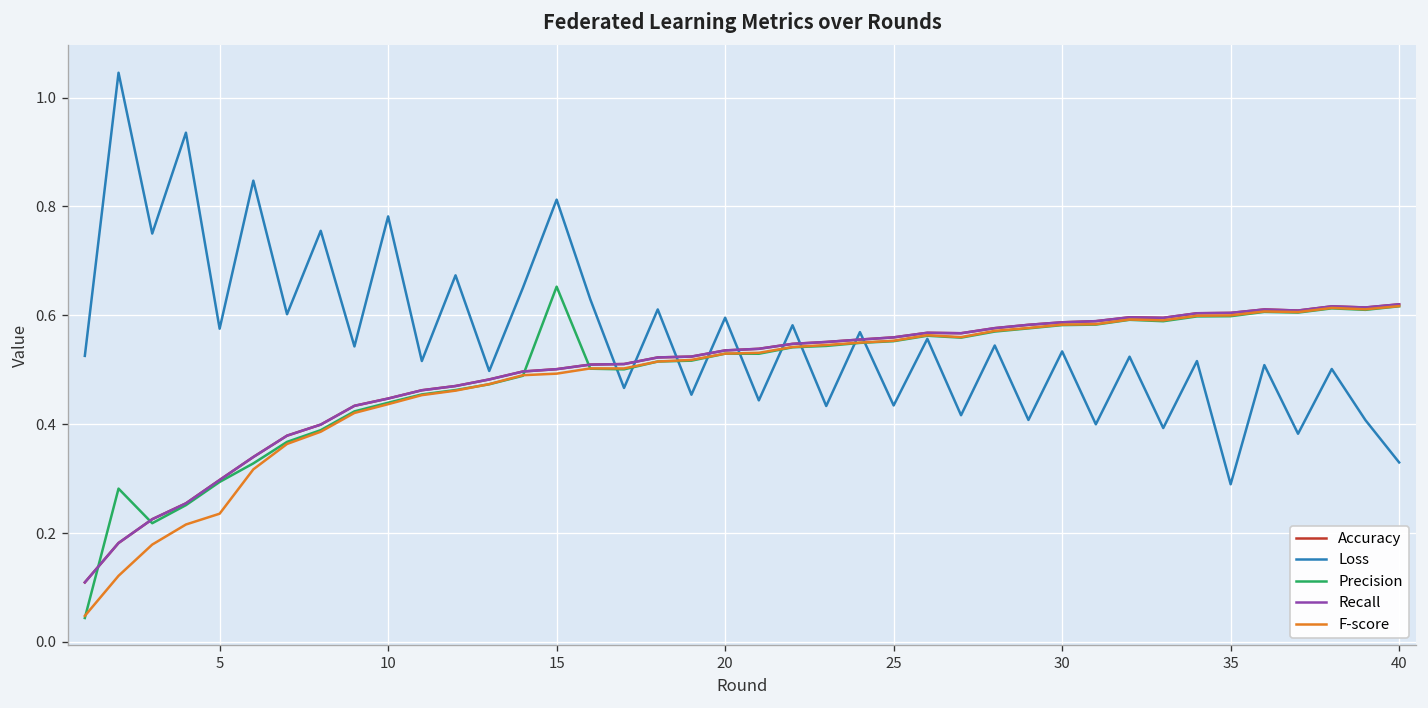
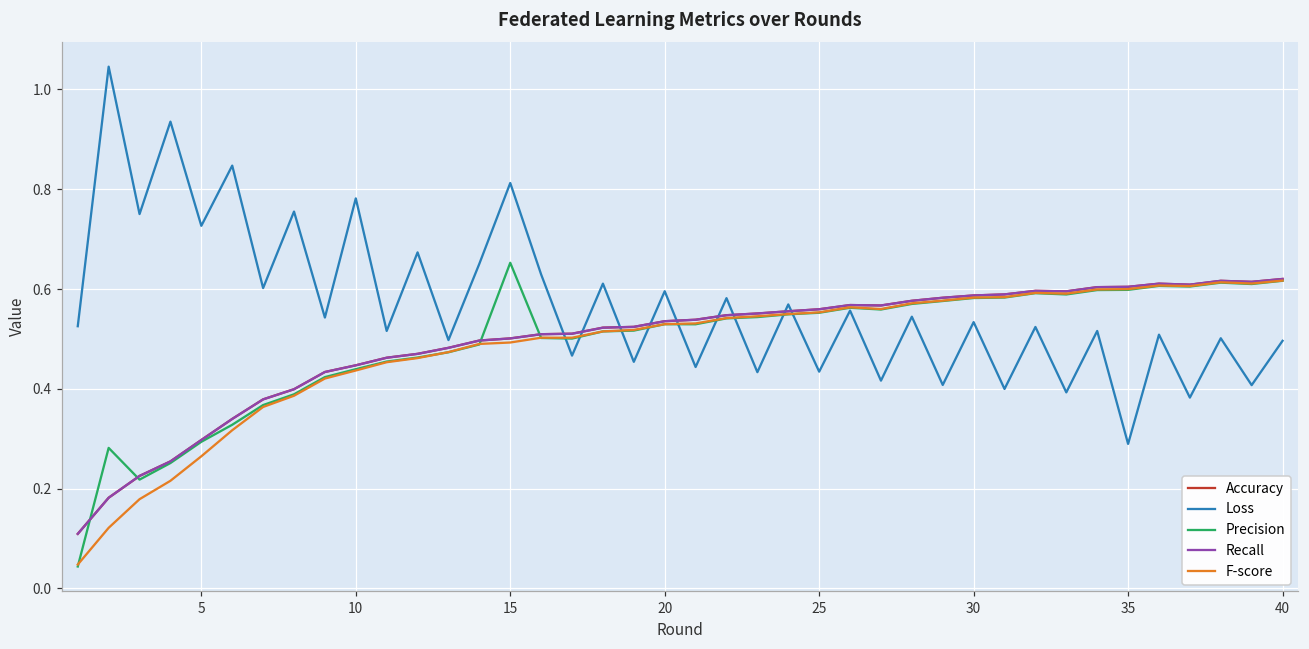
Loss, 5: 0.58 -> 0.73
F-score, 5: 0.24 -> 0.26
Loss, 40: 0.33 -> 0.50
